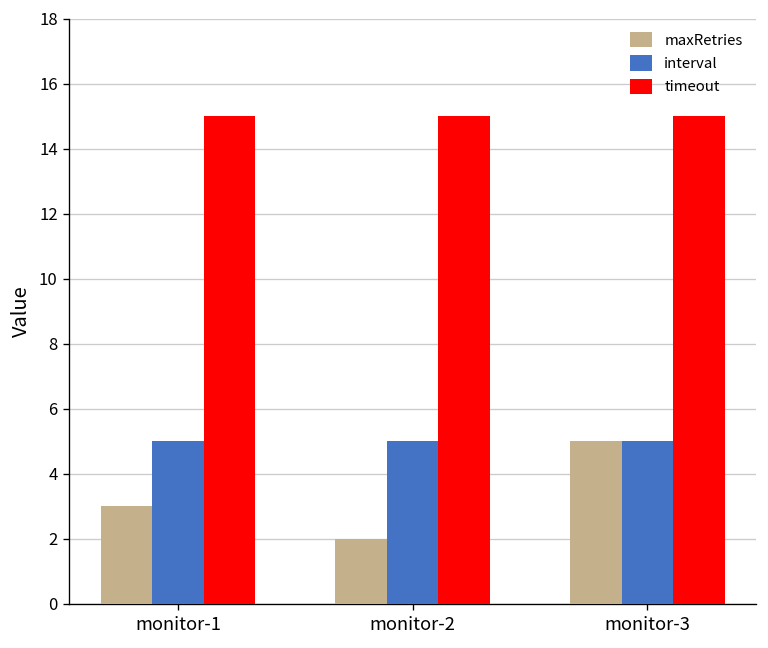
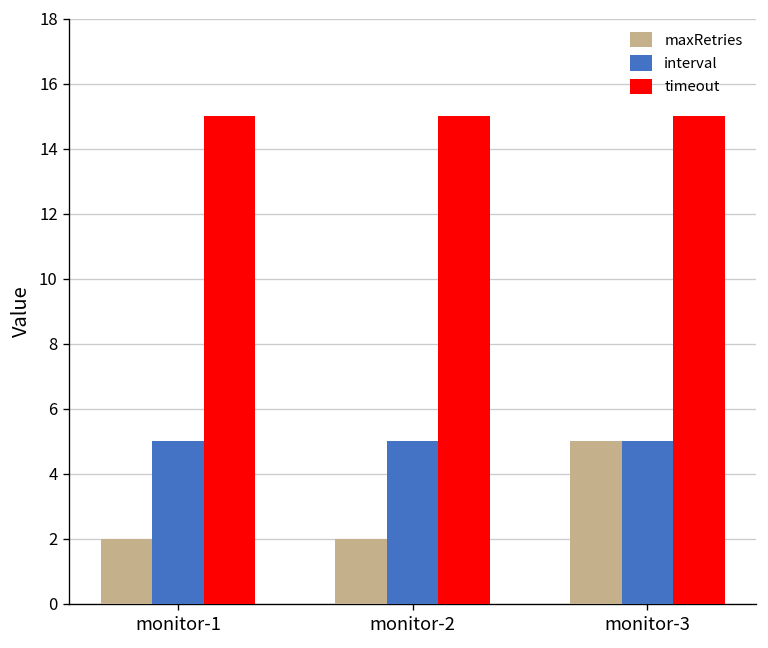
maxRetries, monitor-1: 3 -> 2
